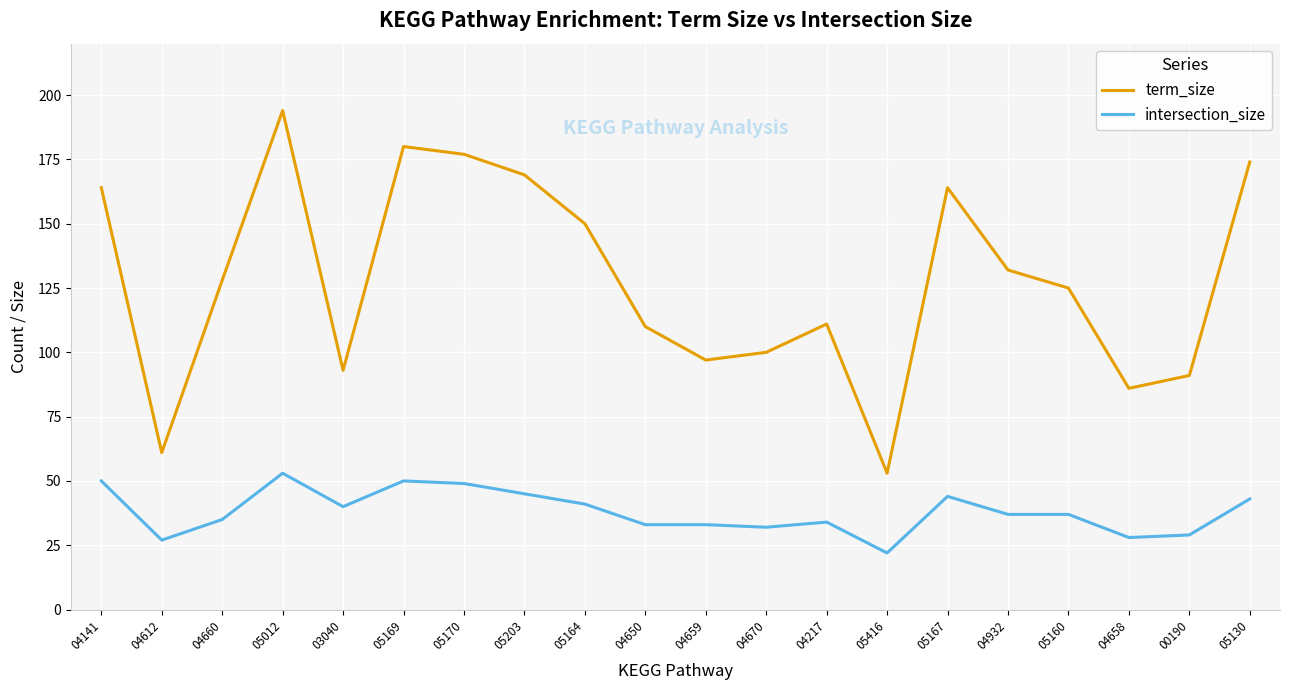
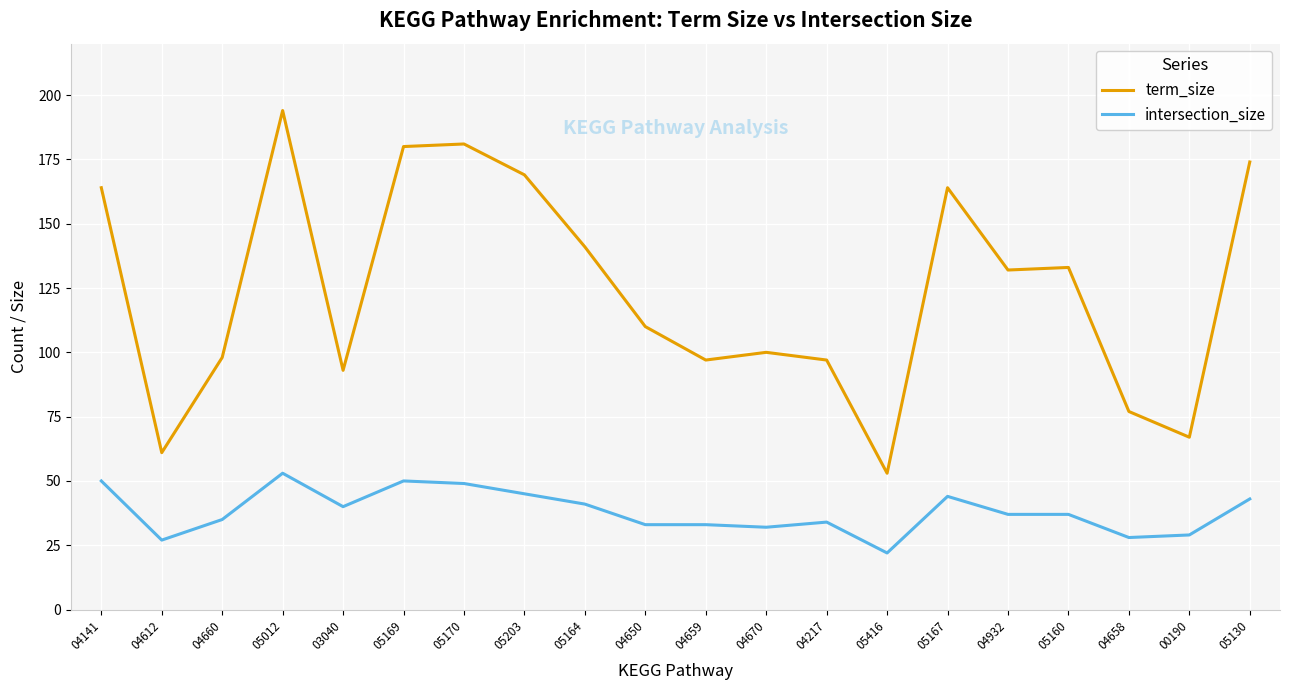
term_size, 04660: 128 -> 98
term_size, 05170: 177 -> 181
term_size, 05164: 150 -> 141
term_size, 04217: 111 -> 97
term_size, 05160: 125 -> 133
term_size, 04658: 86 -> 77
term_size, 00190: 91 -> 67
